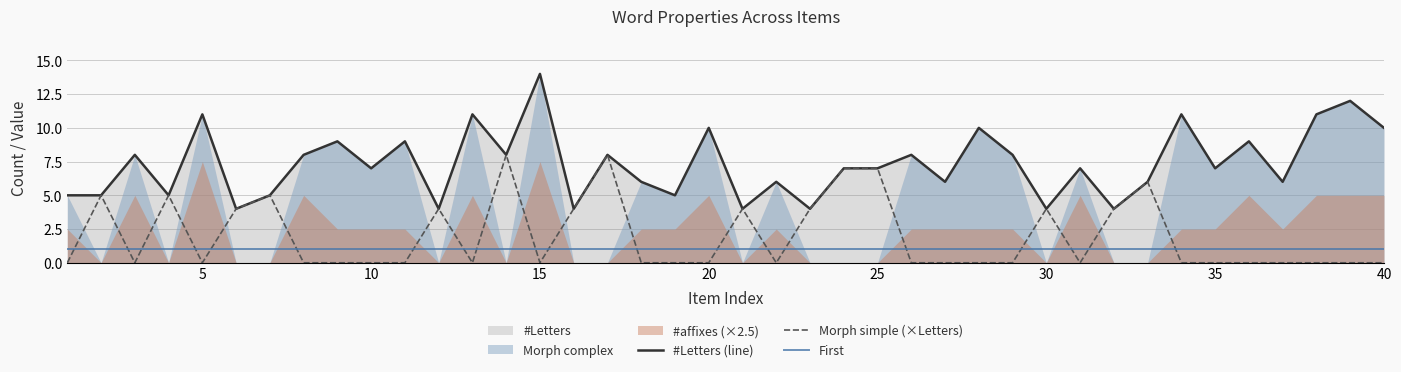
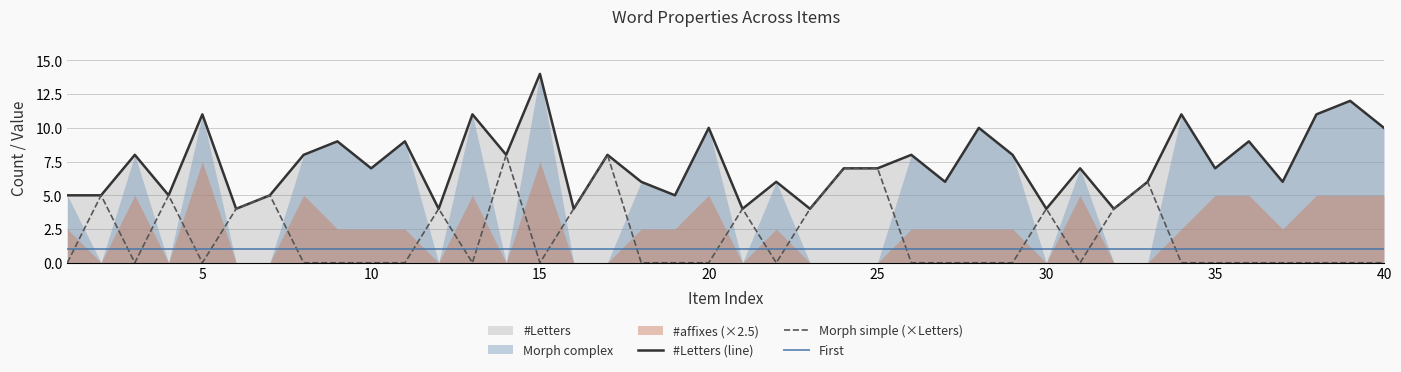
#affixes (×2.5), 35: 2.5 -> 5.0
